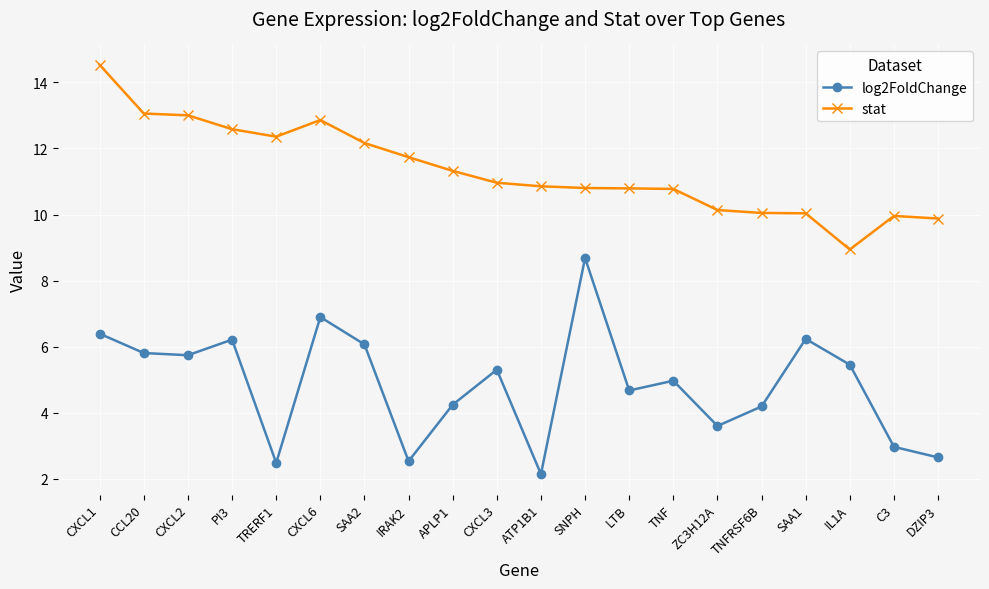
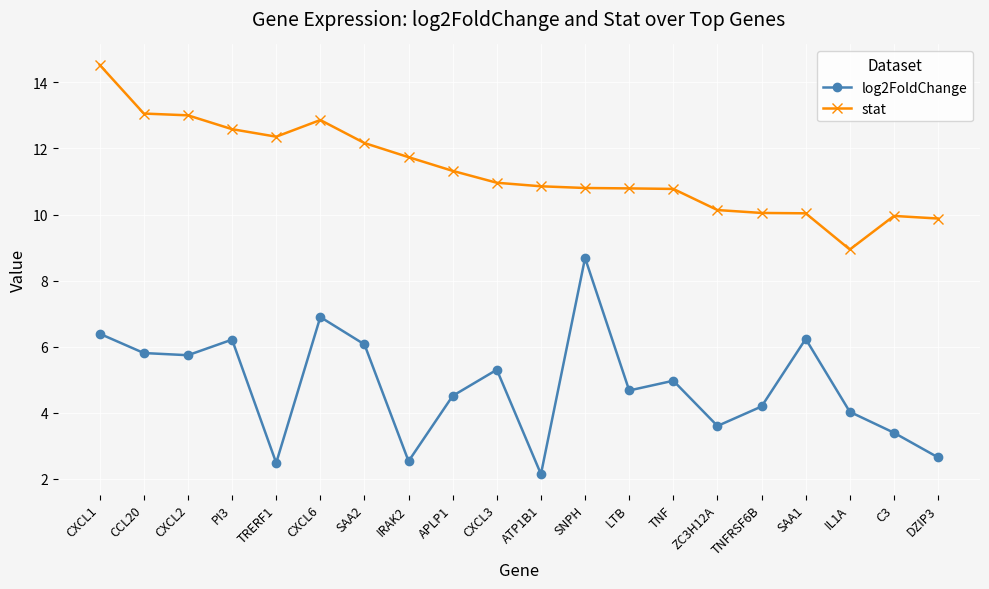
log2FoldChange, APLP1: 4.2 -> 4.5
log2FoldChange, IL1A: 5.5 -> 4.0
log2FoldChange, C3: 3.0 -> 3.4
